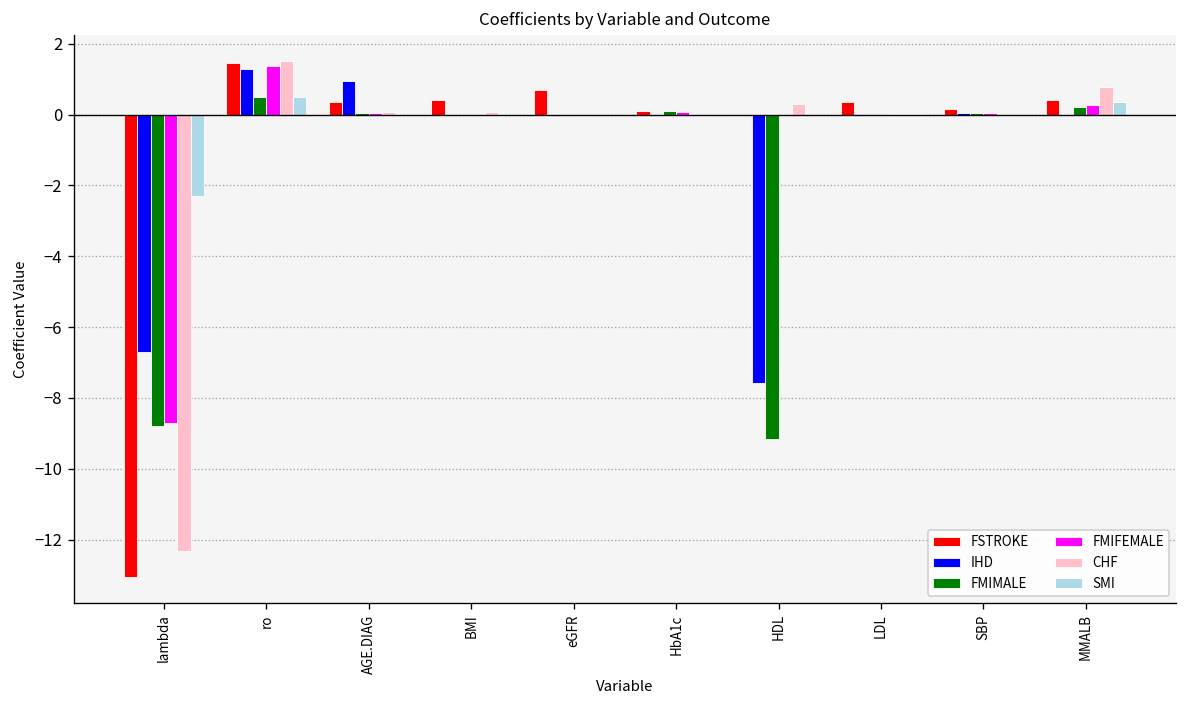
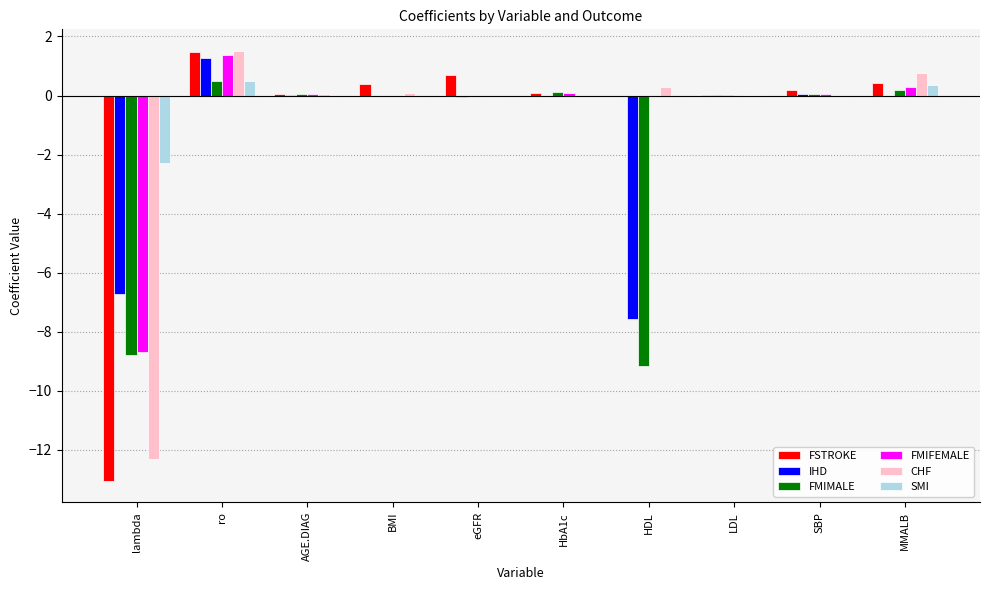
FSTROKE, AGE.DIAG: 0.4 -> 0.1
IHD, AGE.DIAG: 0.9 -> 0.0
FSTROKE, LDL: 0.4 -> 0.0
